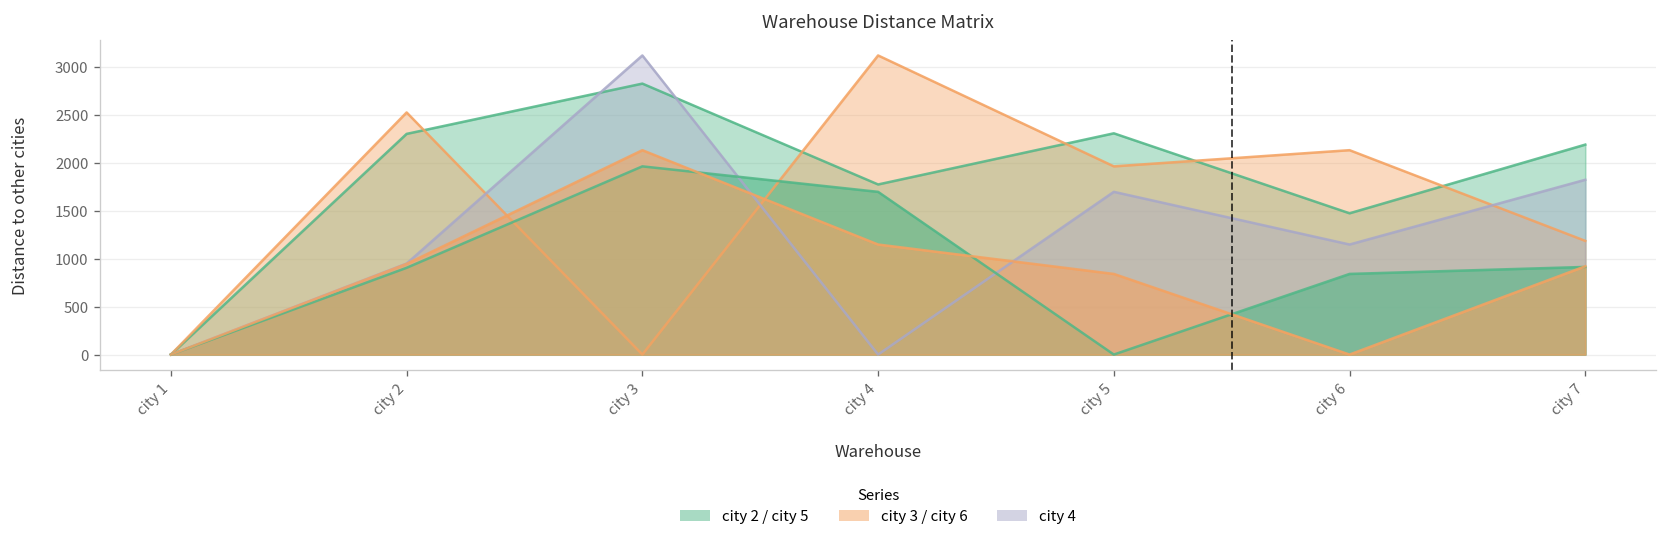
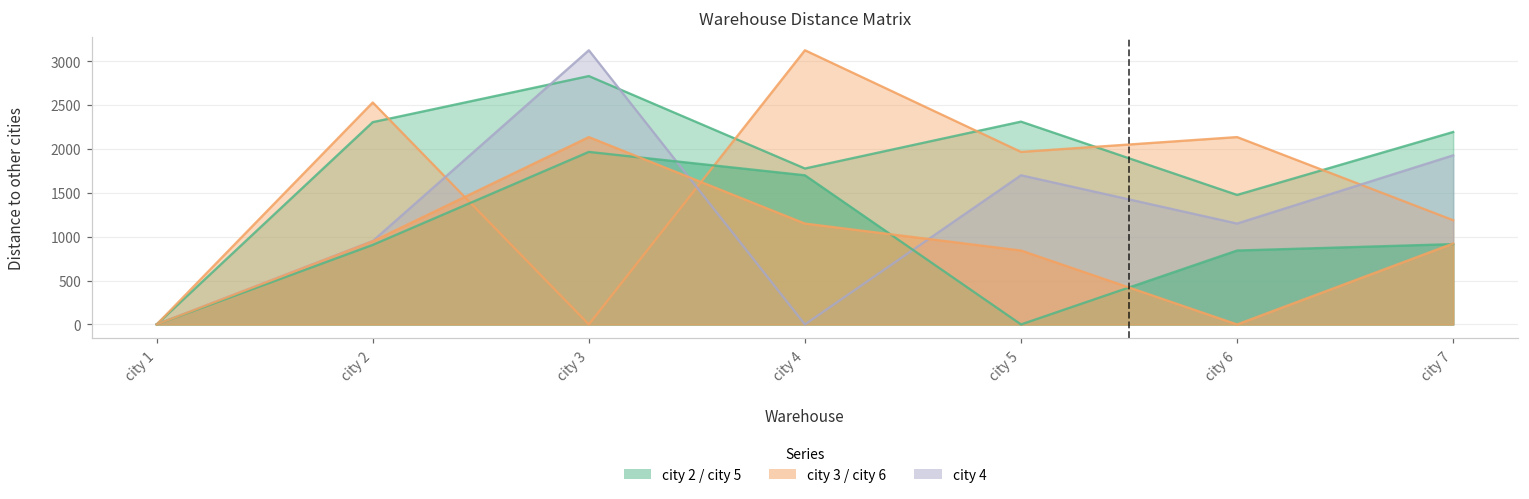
city 4, city 7: 1800 -> 1900
